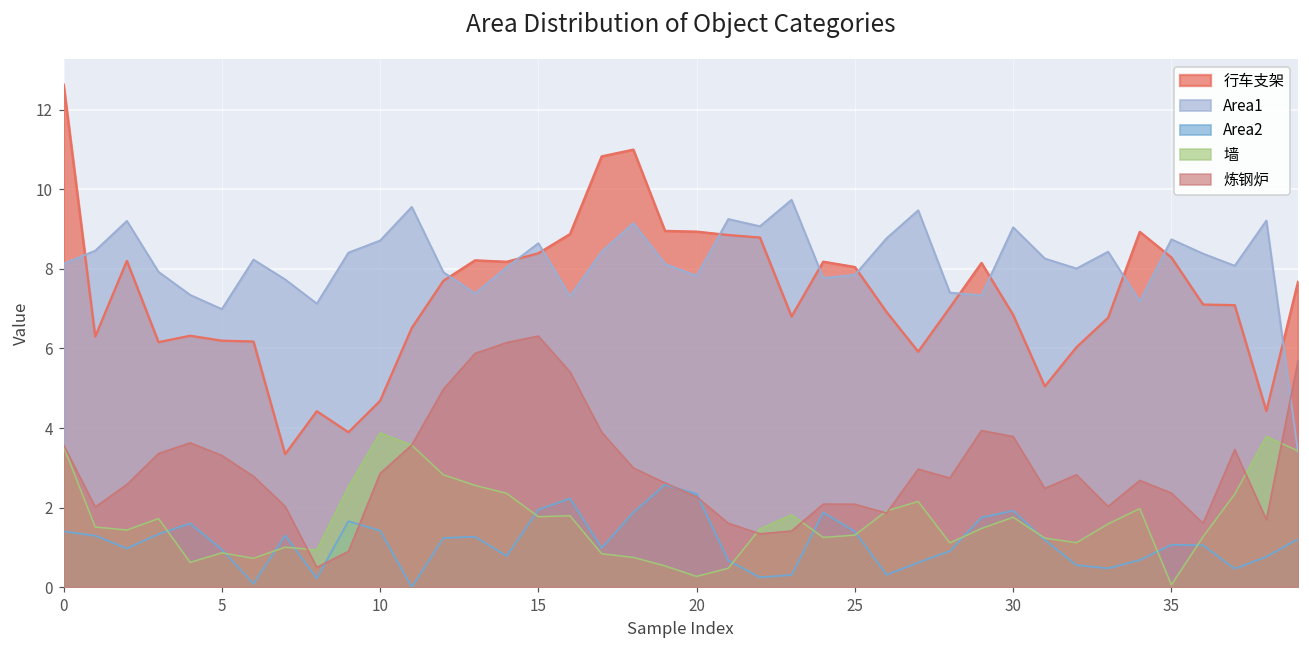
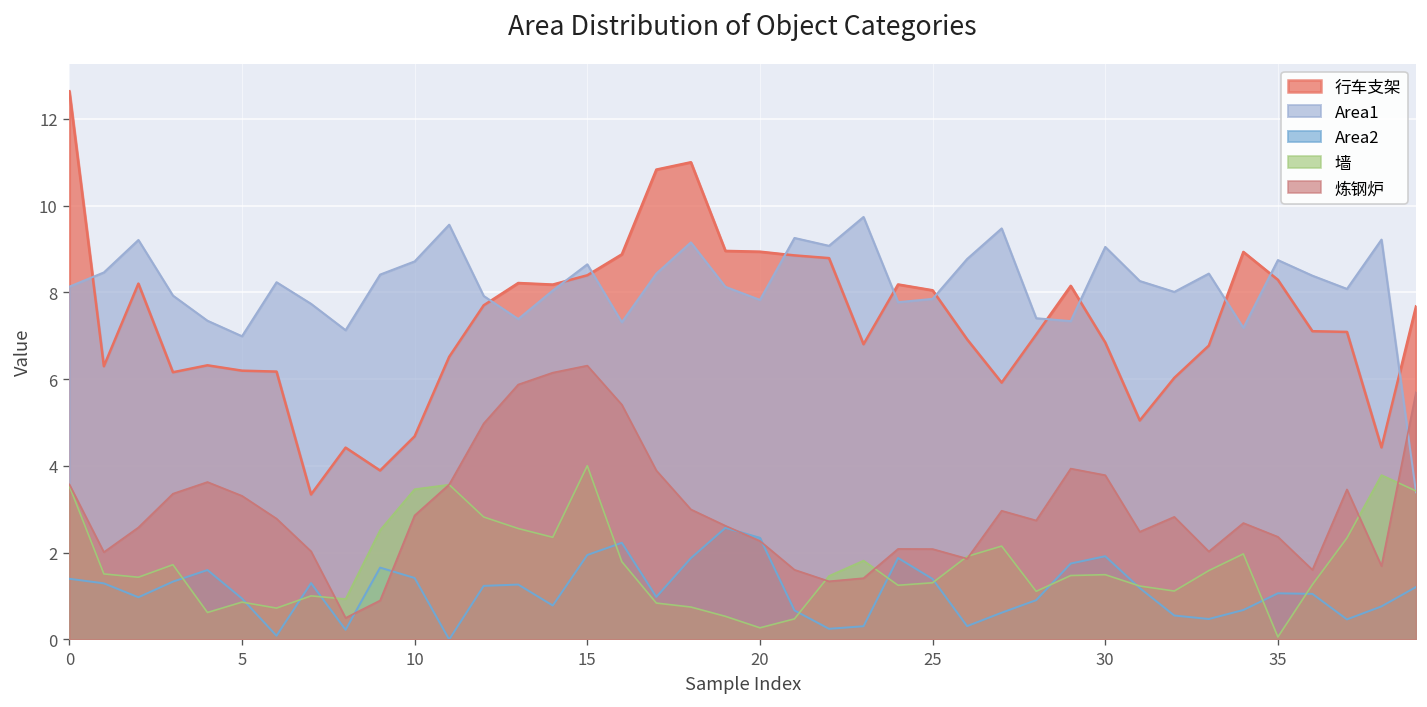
墙, 10: 3.9 -> 3.5
墙, 15: 1.8 -> 4.0
墙, 30: 1.8 -> 1.5
